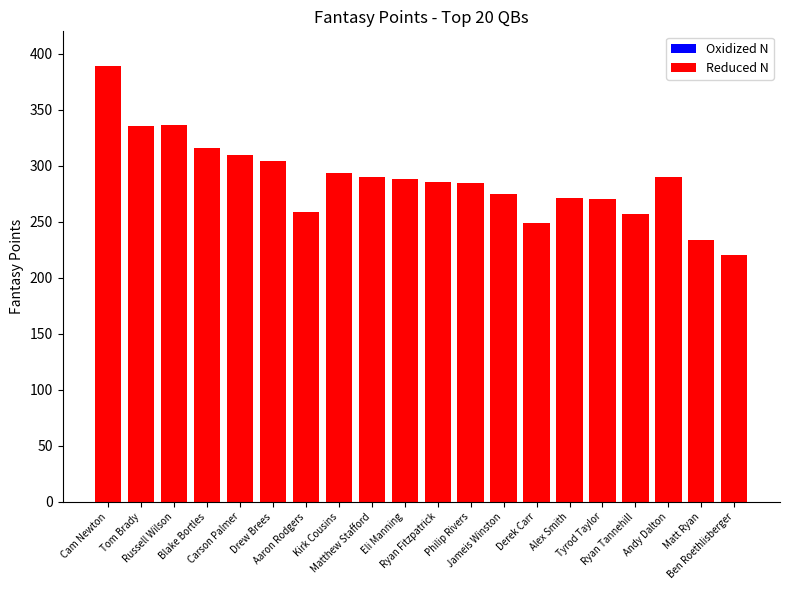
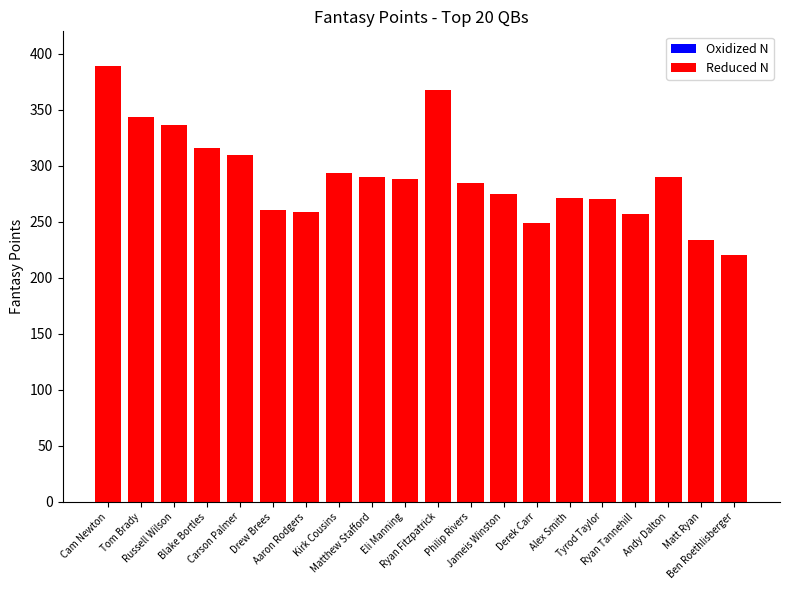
Reduced N, Tom Brady: 336 -> 344
Reduced N, Drew Brees: 304 -> 261
Reduced N, Ryan Fitzpatrick: 285 -> 368
